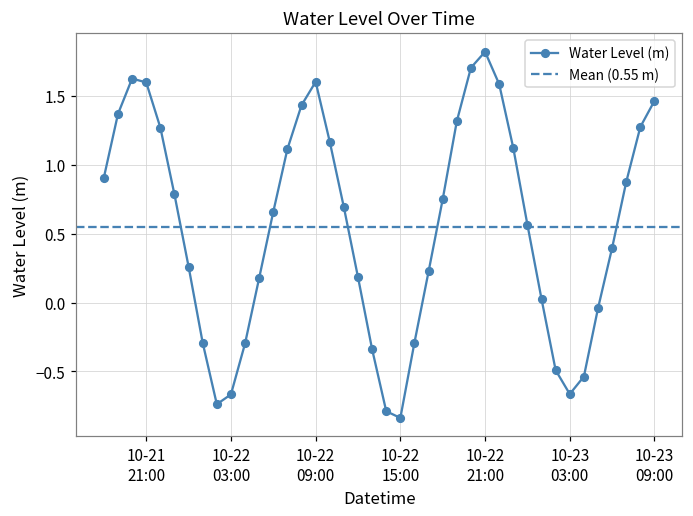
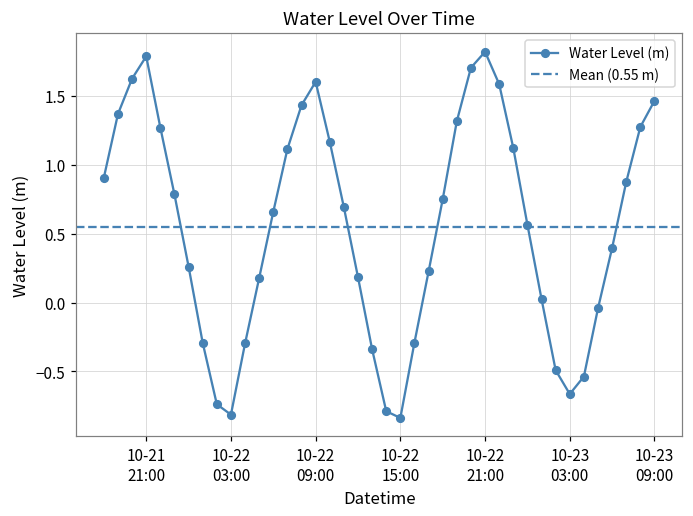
10-21 21:00: 1.60 -> 1.79
10-22 03:00: -0.67 -> -0.81
